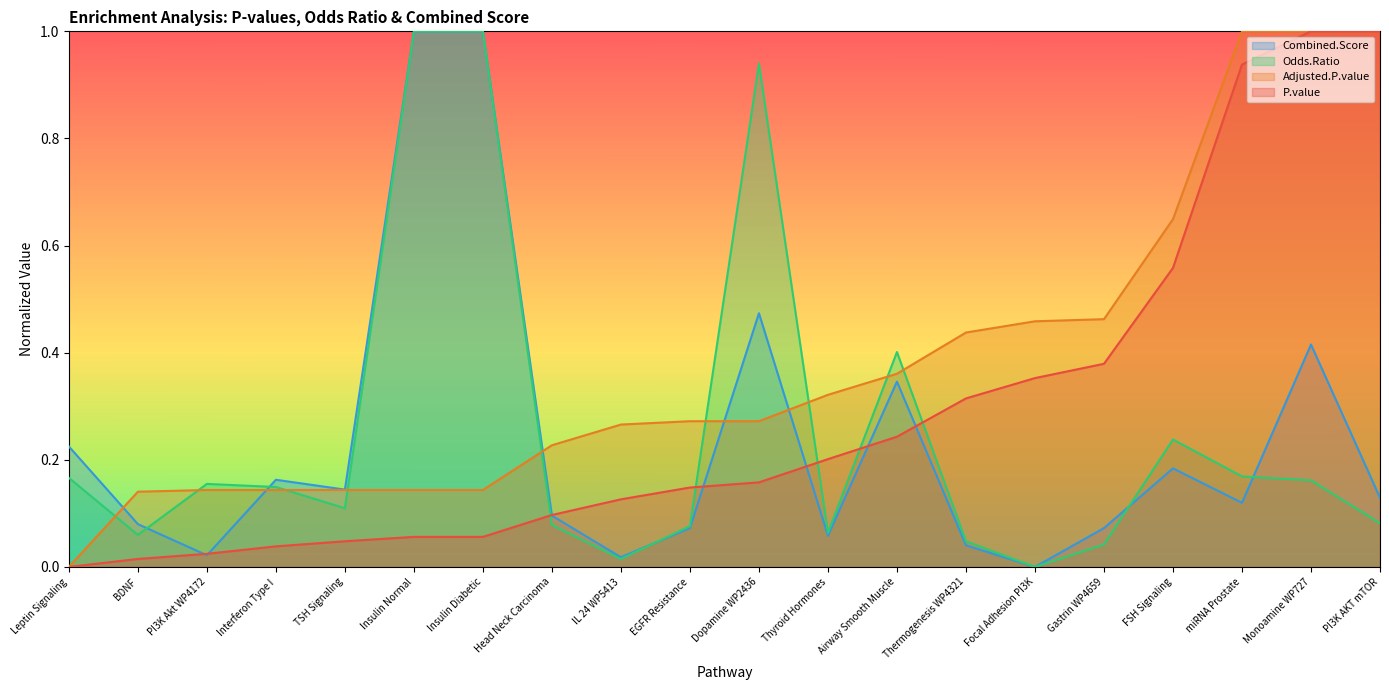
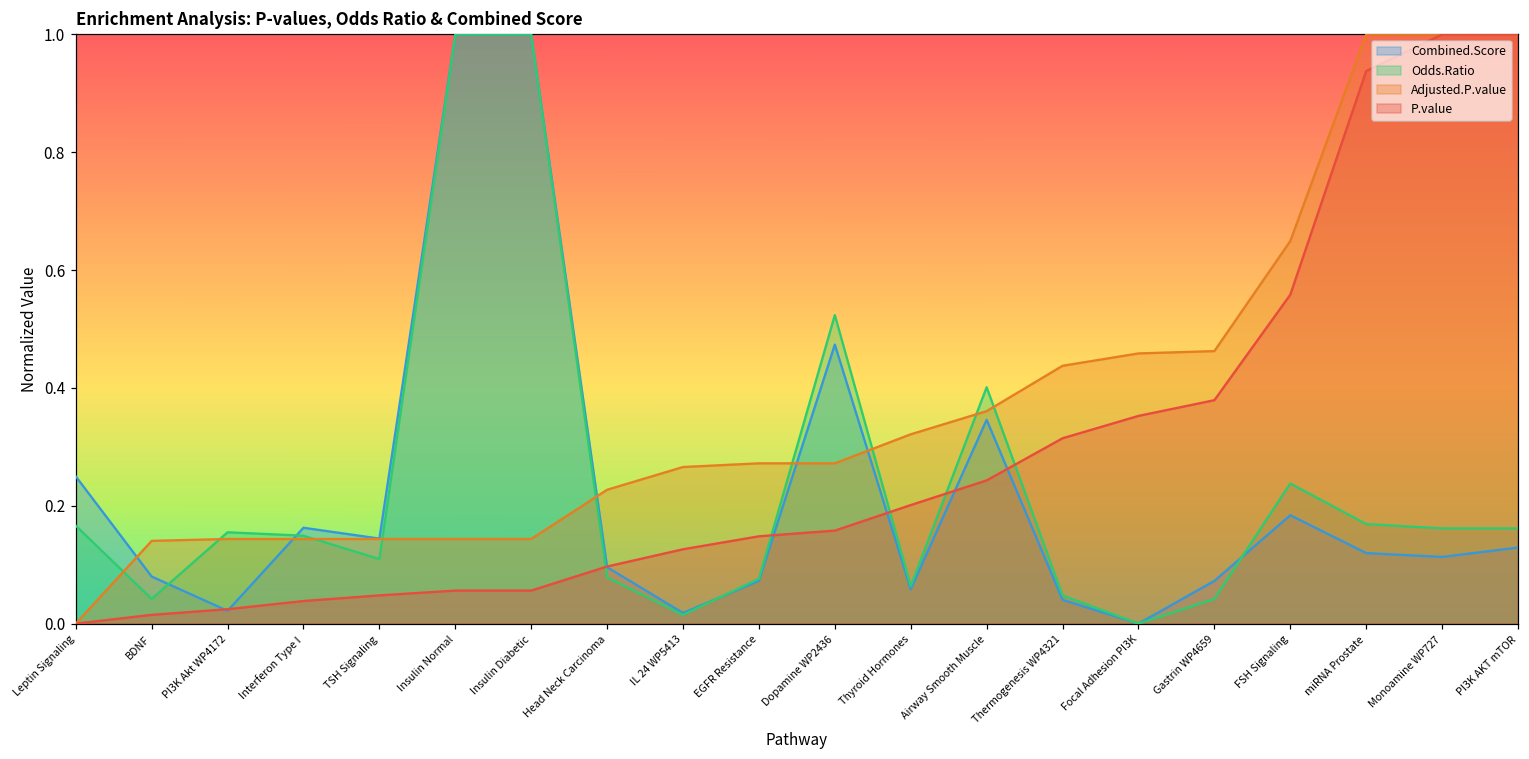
Combined.Score, Leptin Signaling: 0.22 -> 0.25
Odds.Ratio, BDNF: 0.06 -> 0.04
Odds.Ratio, Dopamine WP2436: 0.94 -> 0.52
Combined.Score, Monoamine WP727: 0.42 -> 0.11
Odds.Ratio, PI3K AKT mTOR: 0.08 -> 0.16
